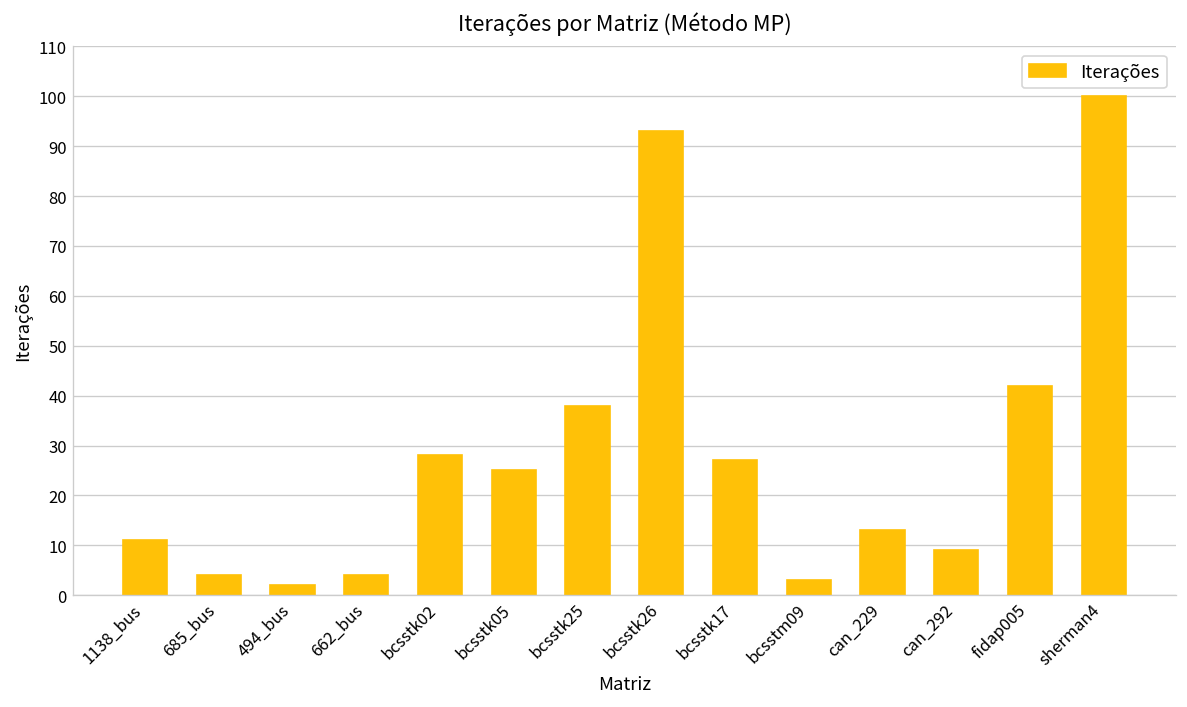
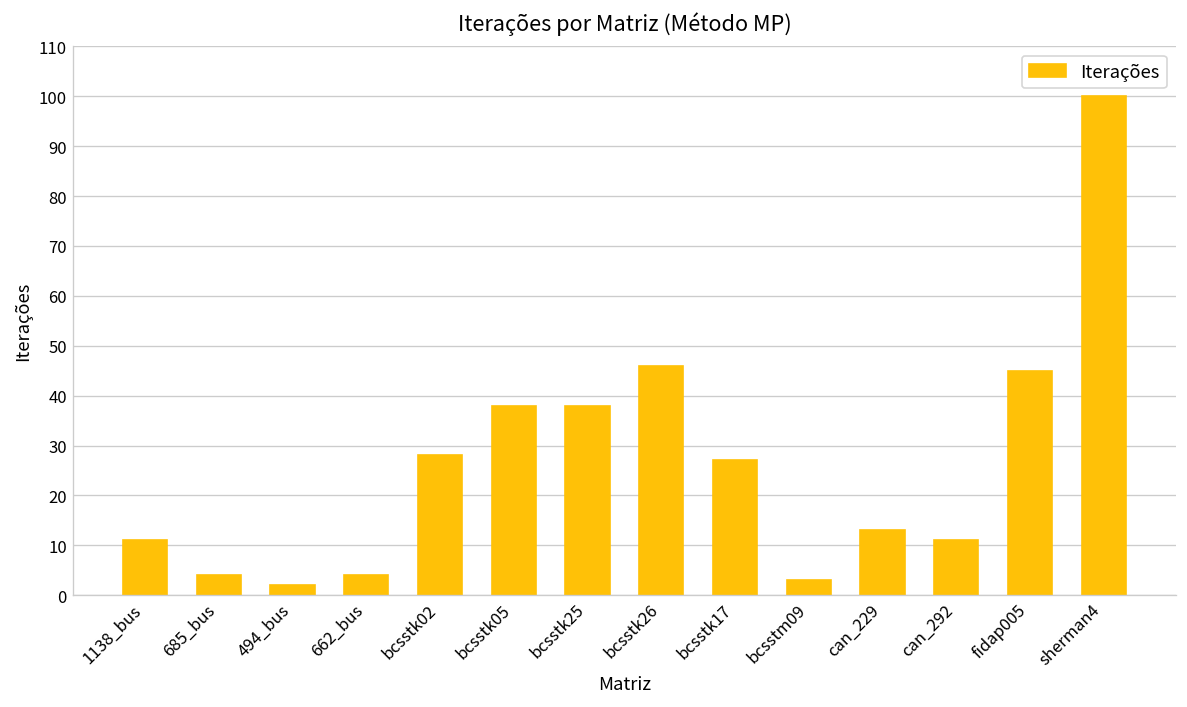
bcsstk05: 25 -> 38
bcsstk26: 93 -> 46
can_292: 9 -> 11
fidap005: 42 -> 45
